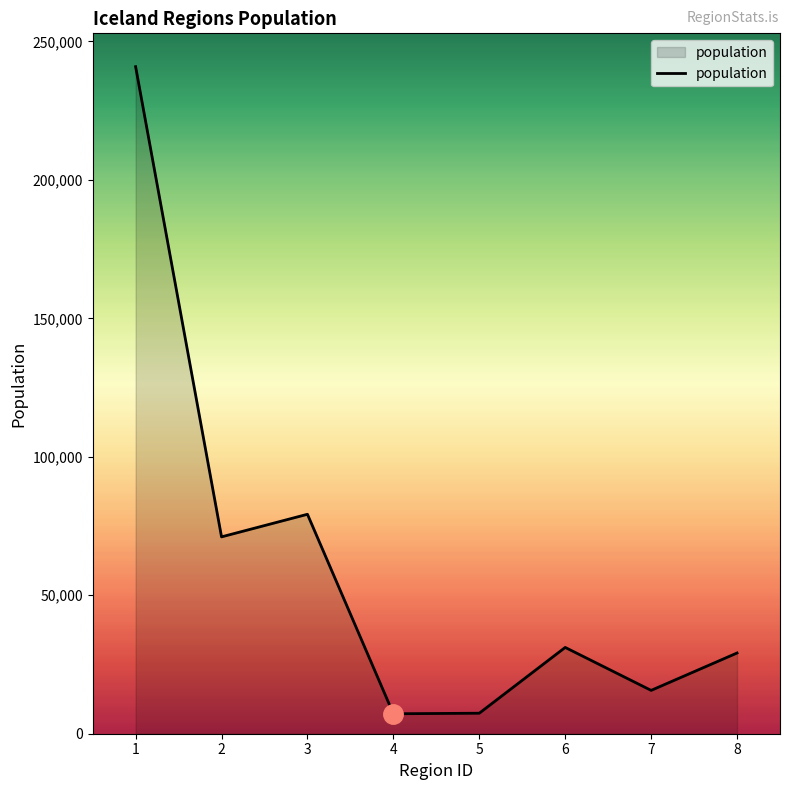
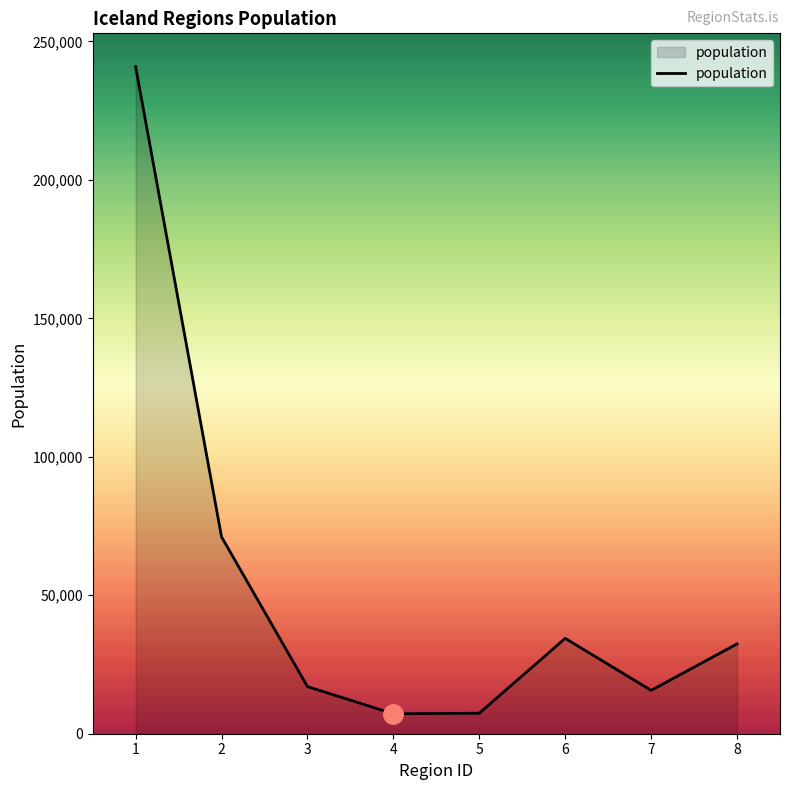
population, 3: 79,000 -> 17,000
population, 6: 31,000 -> 34,000
population, 8: 29,000 -> 32,000
